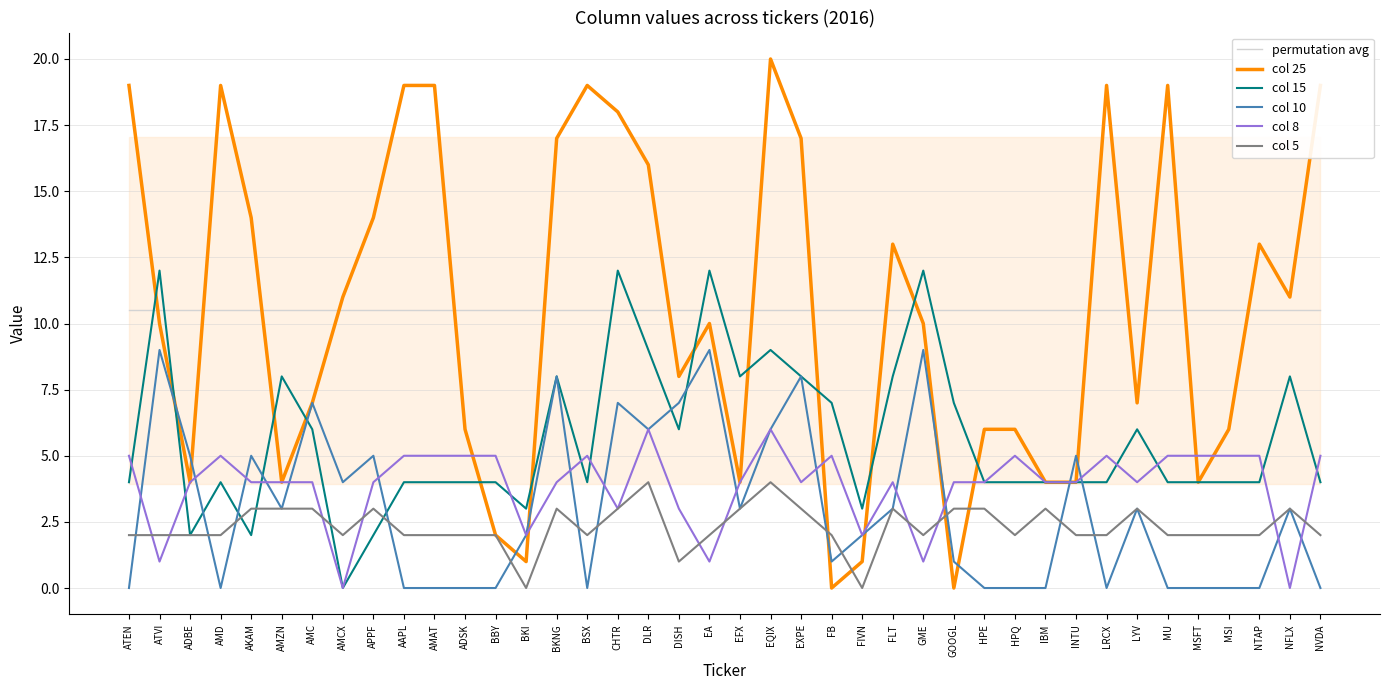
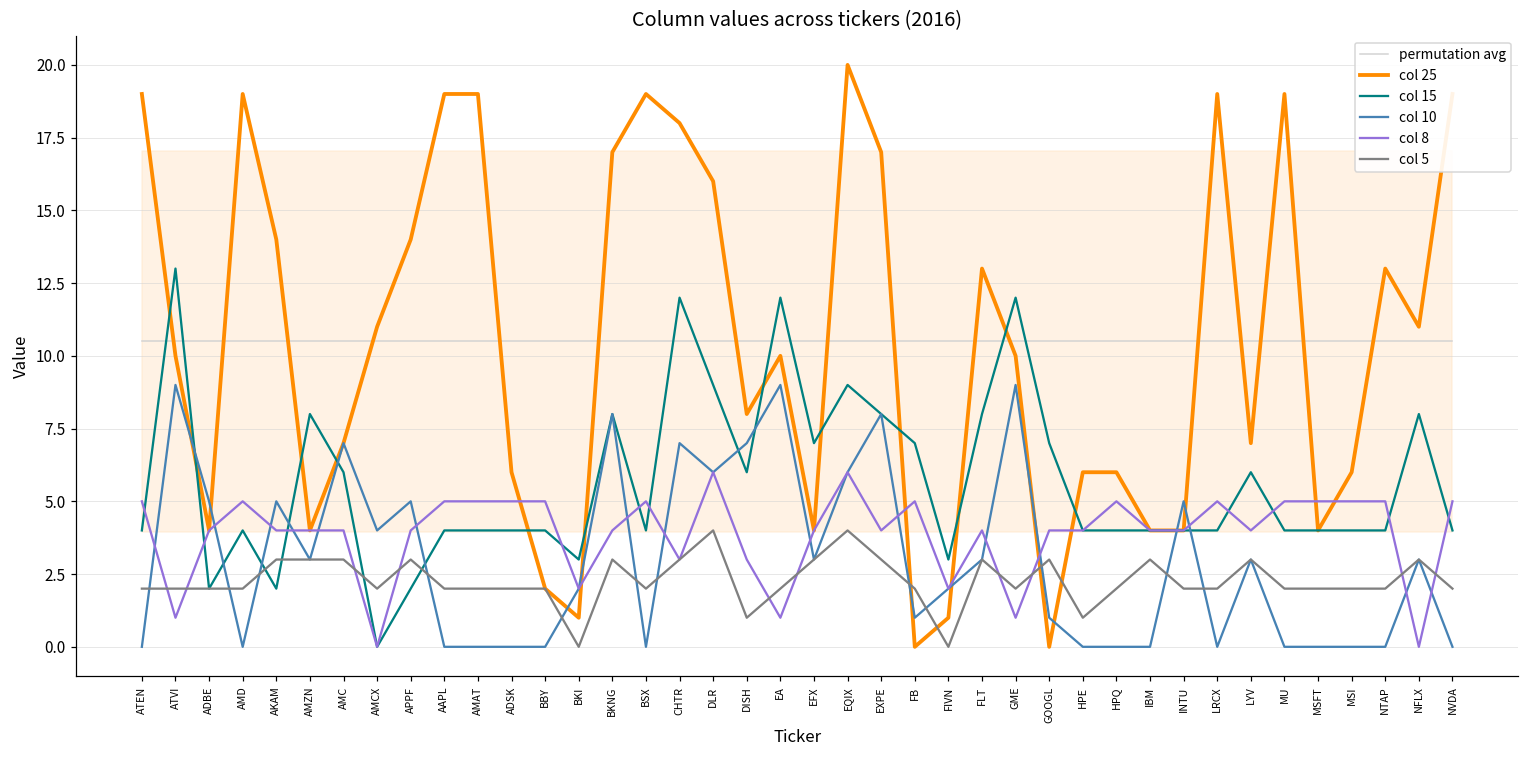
col 15, ATVI: 12 -> 13
col 15, EFX: 8 -> 7
col 5, HPE: 3 -> 1
